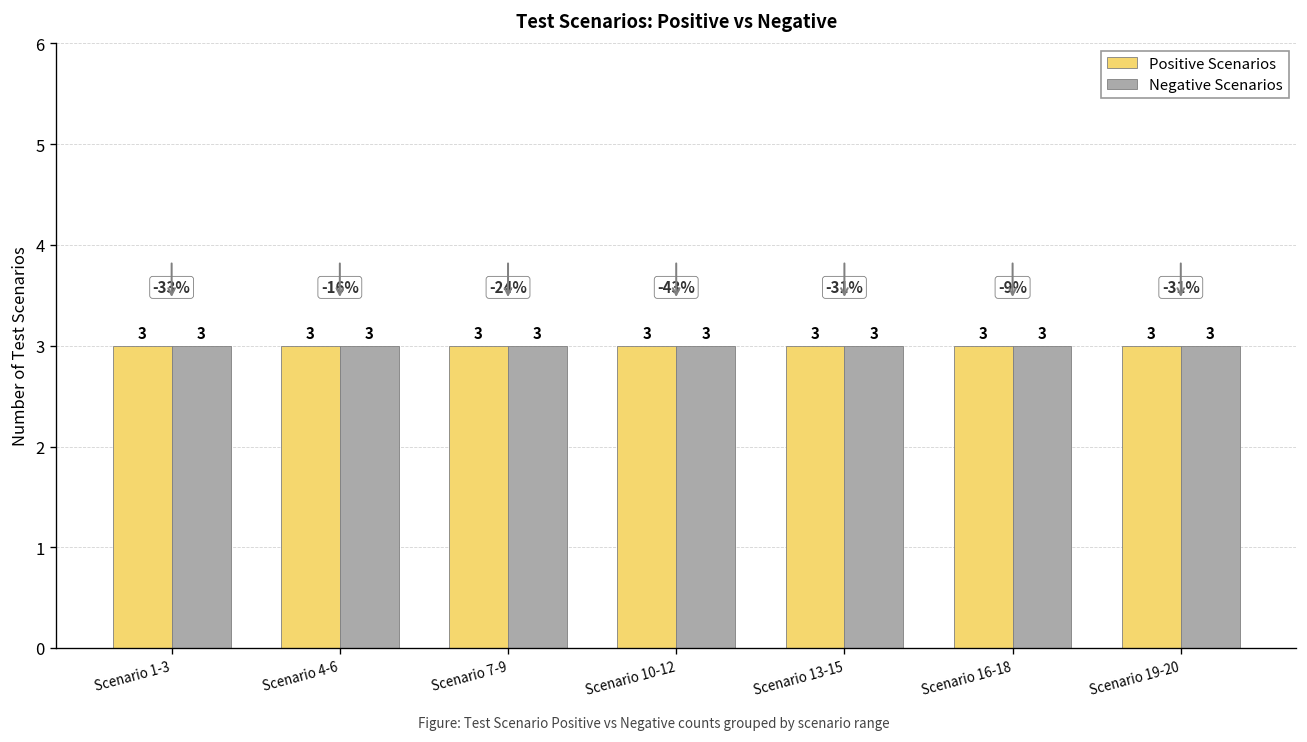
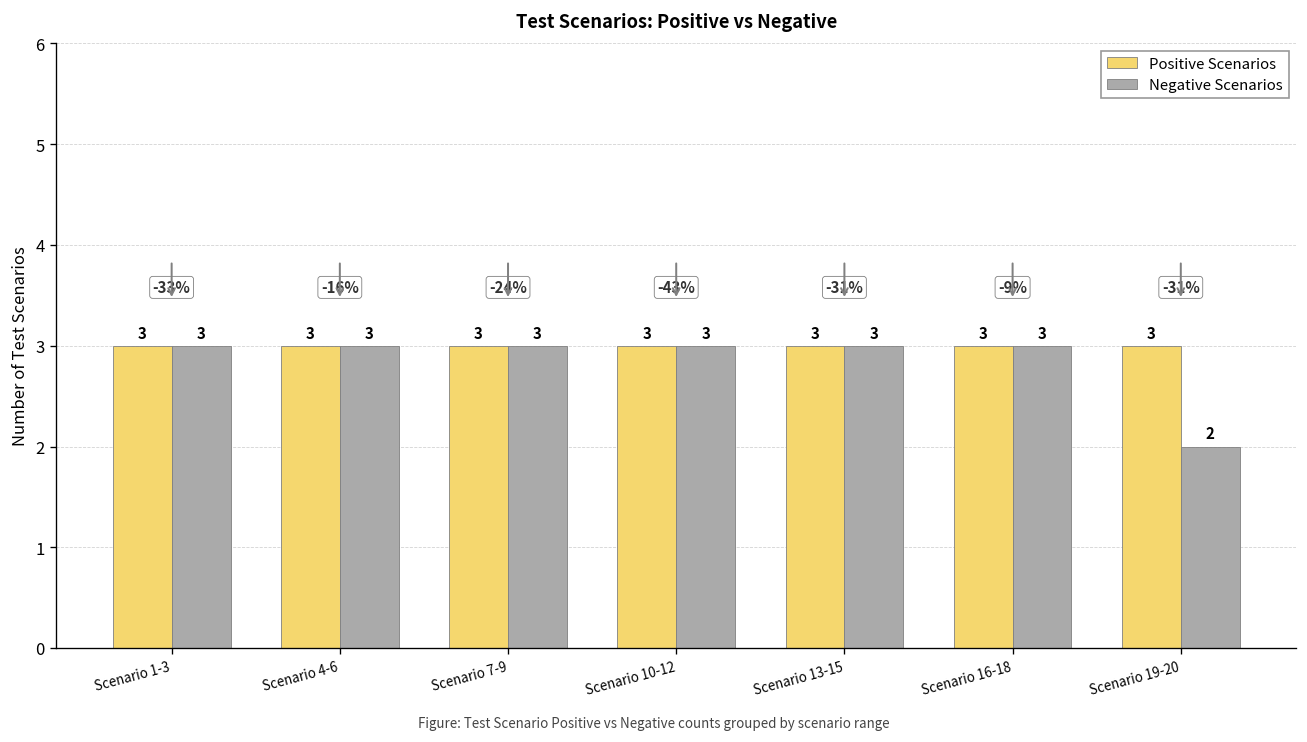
Negative Scenarios, Scenario 19-20: 3 -> 2
